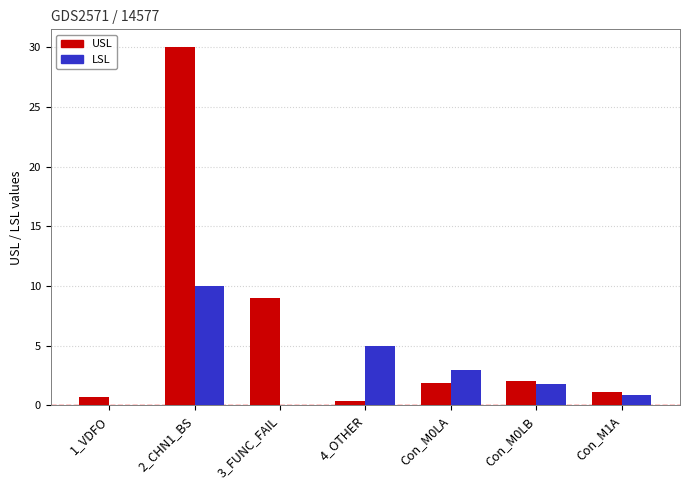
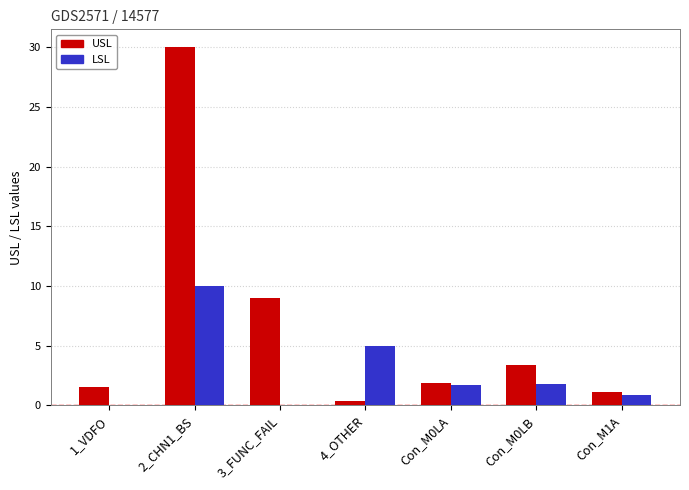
USL, 1_VDFO: 0.7 -> 1.5
LSL, Con_M0LA: 3.0 -> 1.7
USL, Con_M0LB: 2.0 -> 3.4
